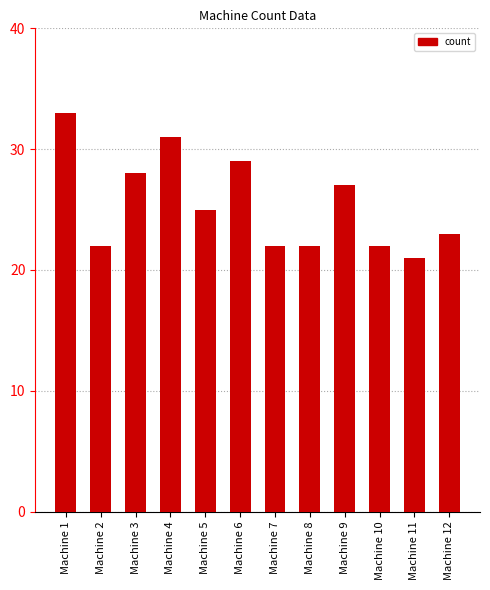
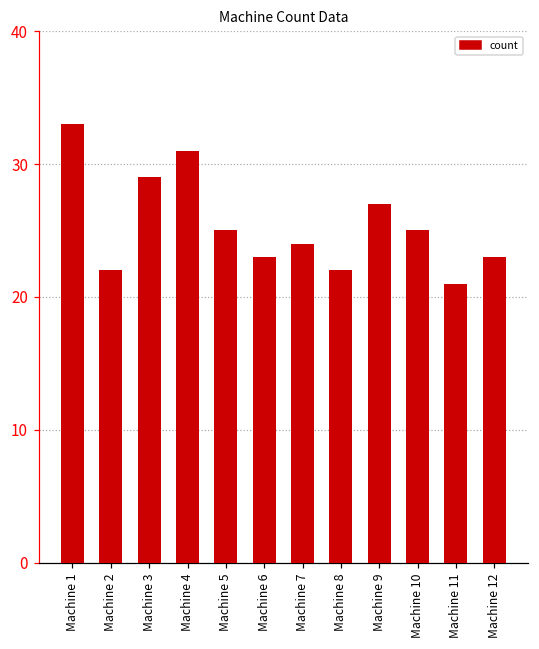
Machine 3: 28 -> 29
Machine 6: 29 -> 23
Machine 7: 22 -> 24
Machine 10: 22 -> 25
